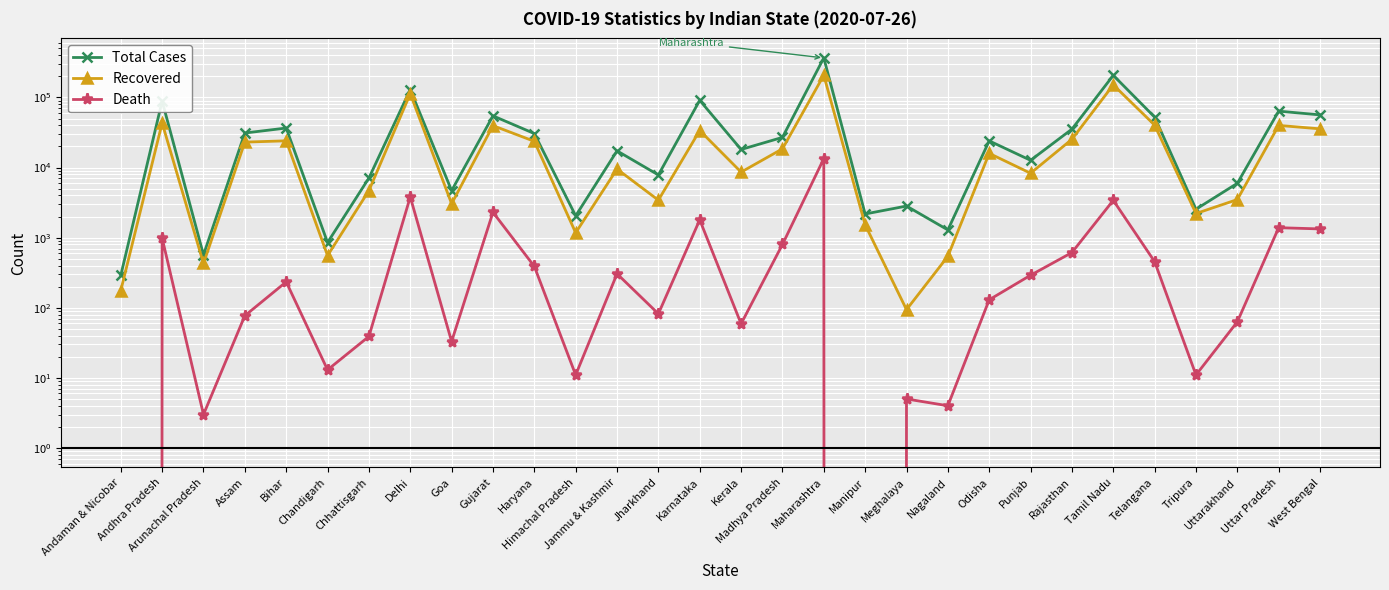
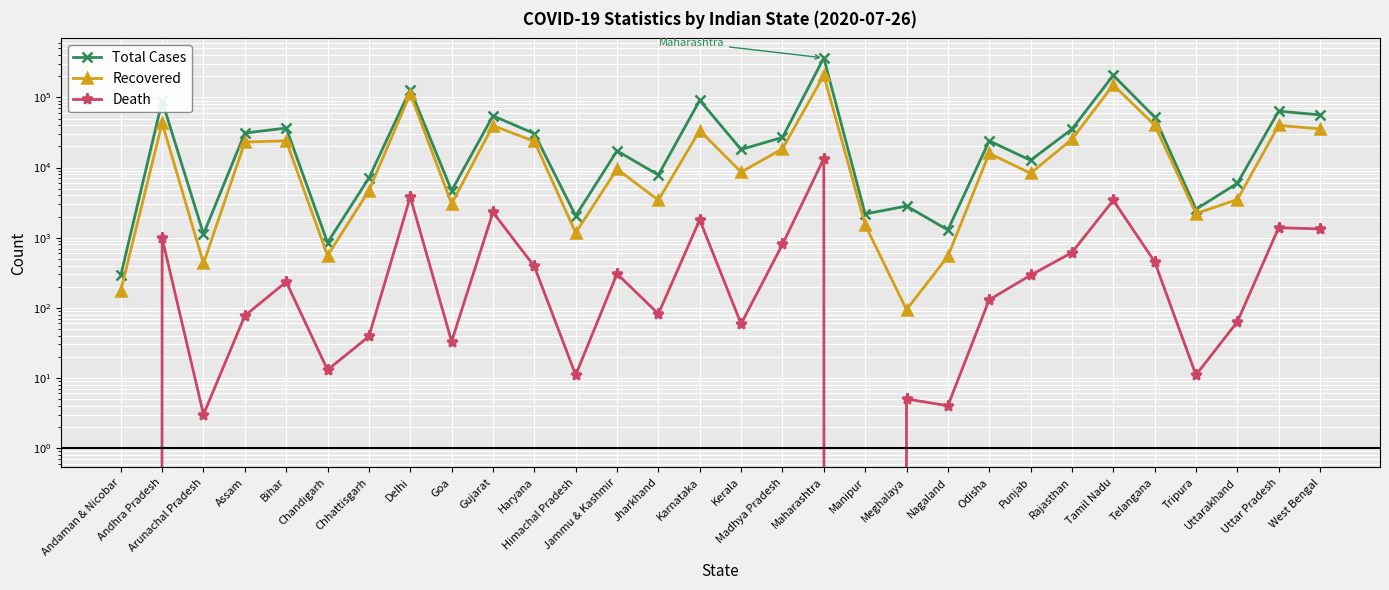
Total Cases, Arunachal Pradesh: 600 -> 1100
